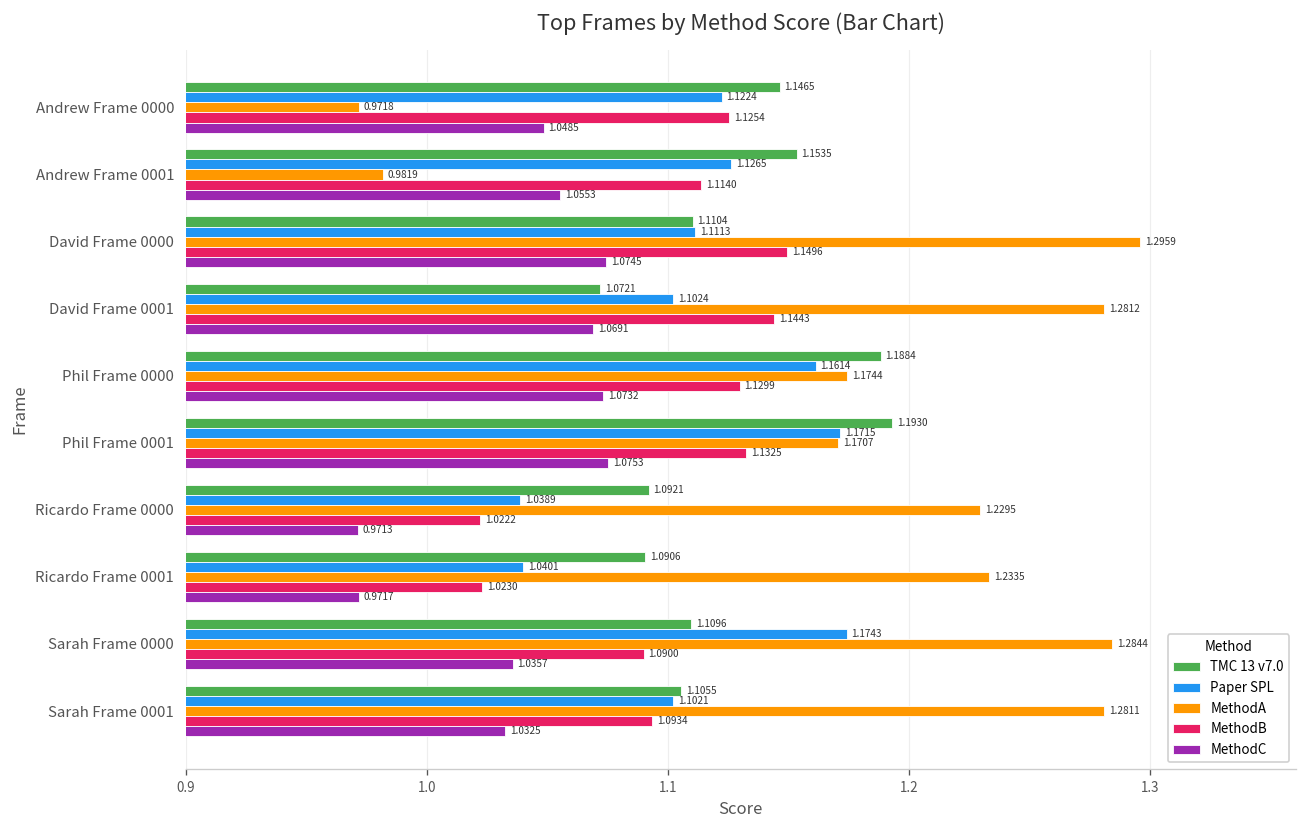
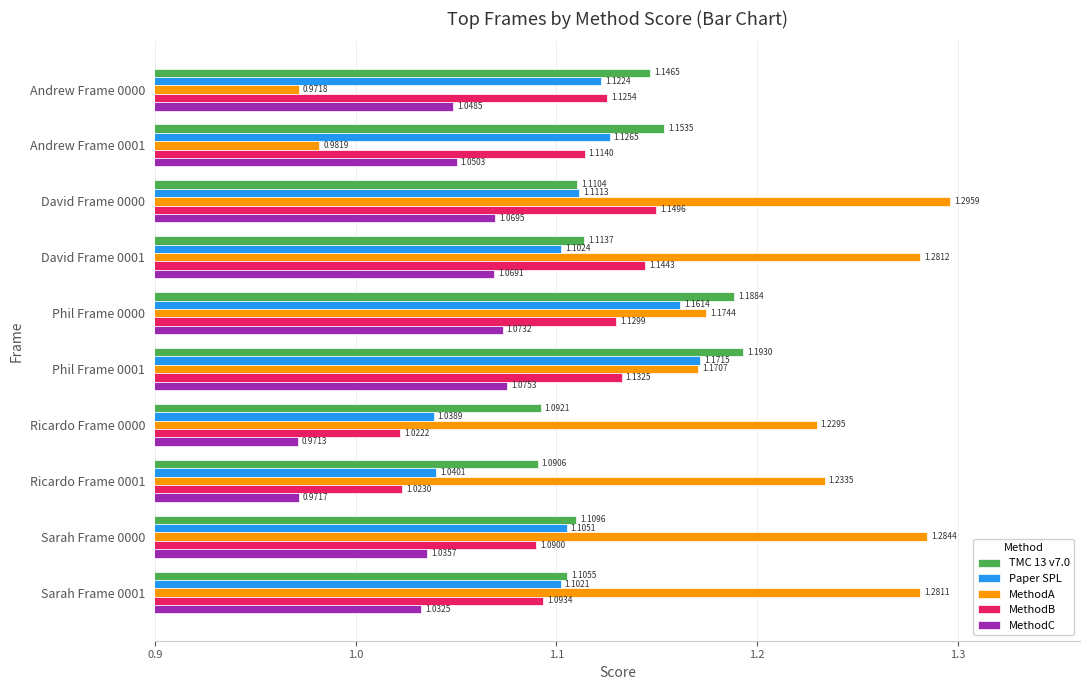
MethodC, Andrew Frame 0001: 1.0553 -> 1.0503
MethodC, David Frame 0000: 1.0745 -> 1.0695
TMC 13 v7.0, David Frame 0001: 1.0721 -> 1.1137
Paper SPL, Sarah Frame 0000: 1.1743 -> 1.1051
